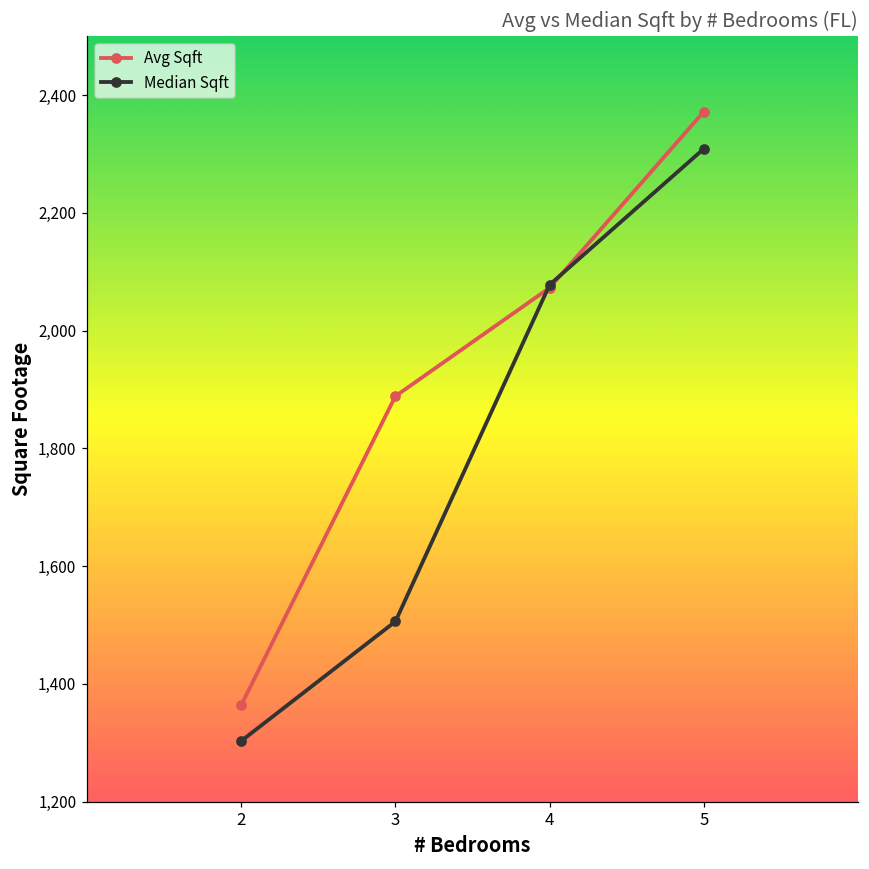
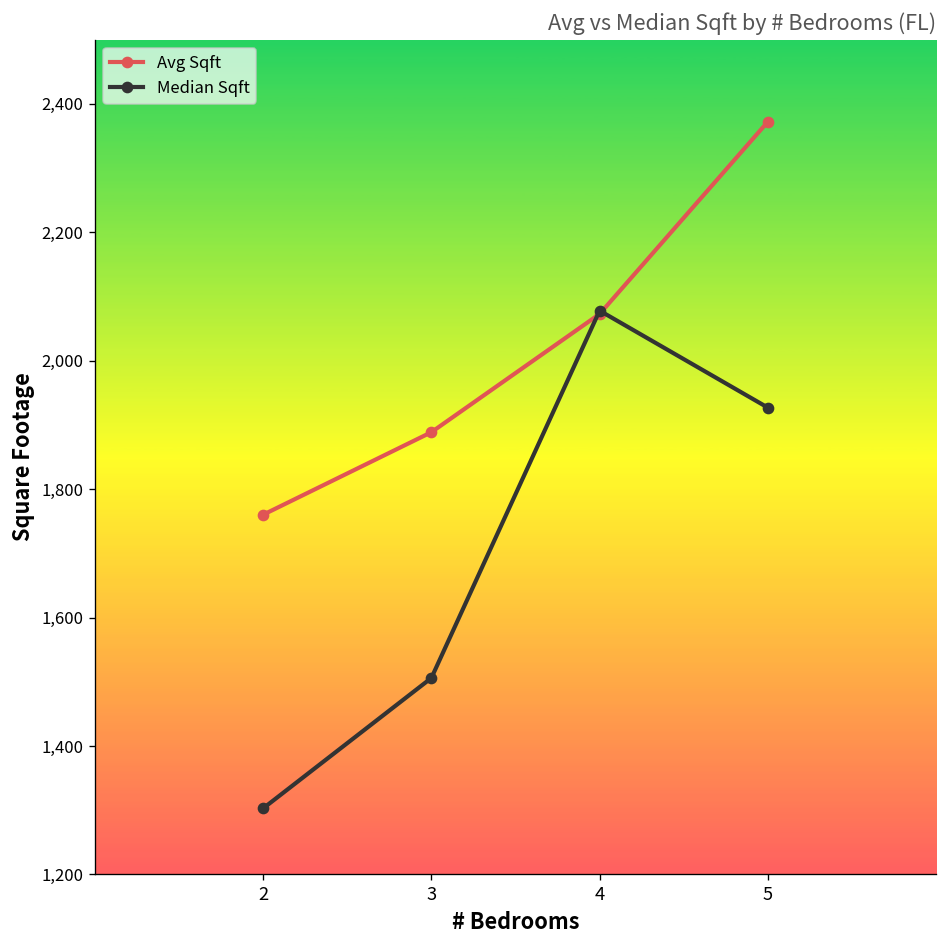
Avg Sqft, 2: 1,360 -> 1,760
Median Sqft, 5: 2,310 -> 1,930
